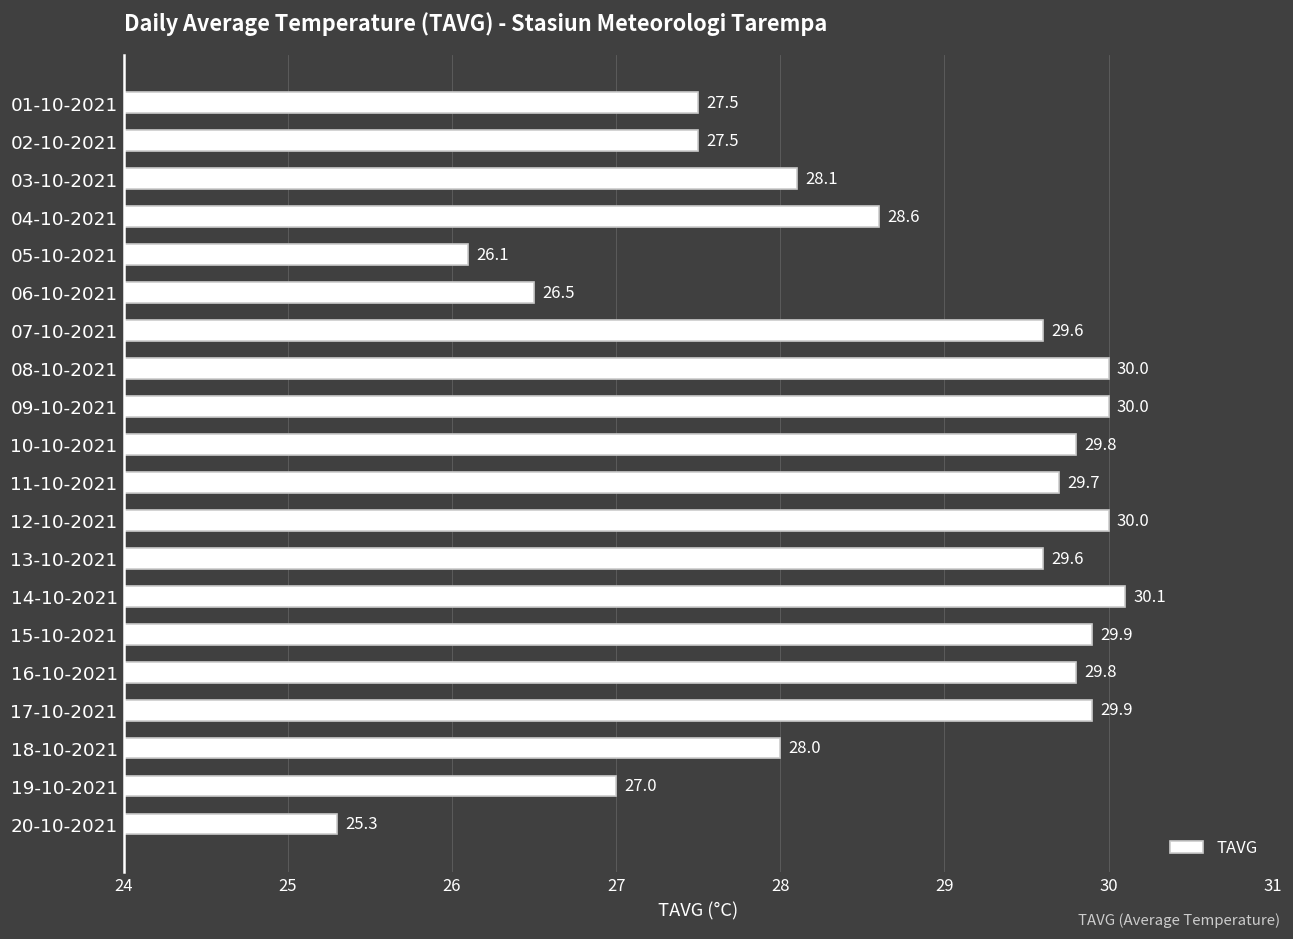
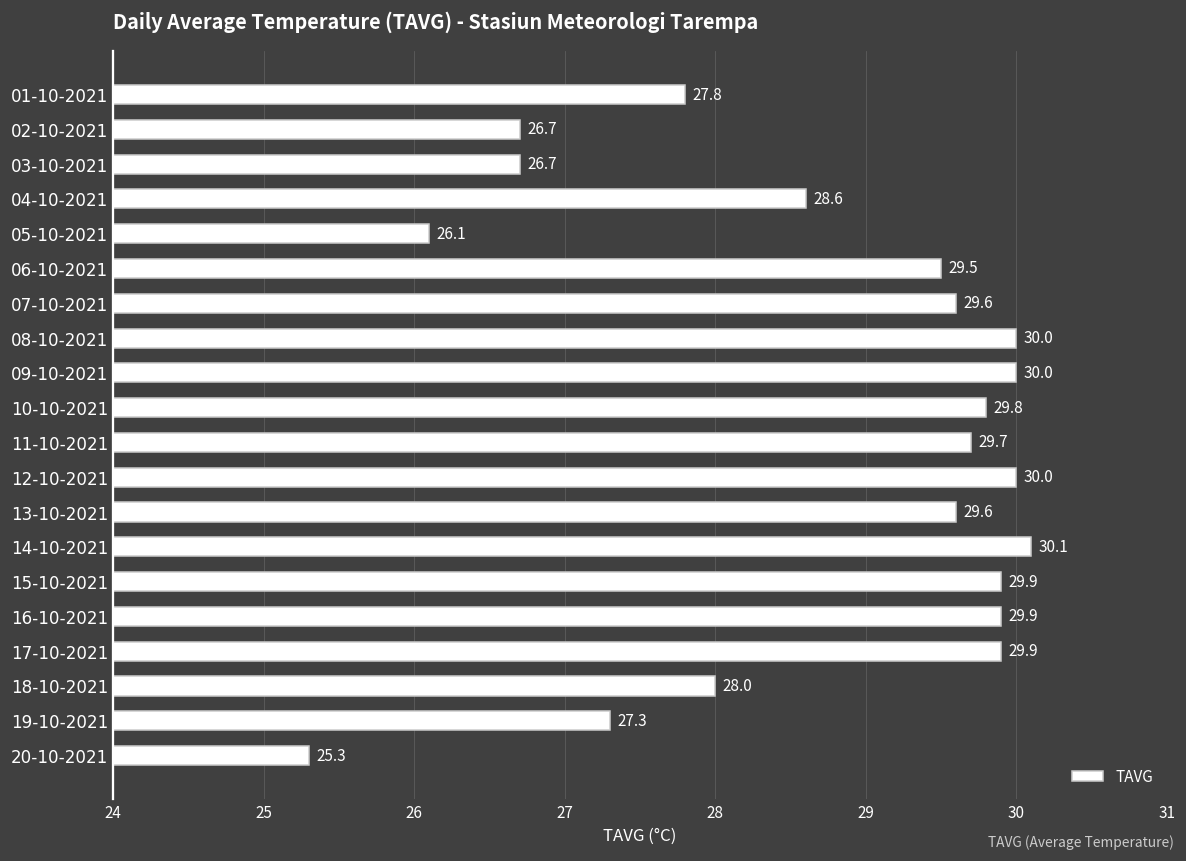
01-10-2021: 27.5 -> 27.8
02-10-2021: 27.5 -> 26.7
03-10-2021: 28.1 -> 26.7
06-10-2021: 26.5 -> 29.5
16-10-2021: 29.8 -> 29.9
19-10-2021: 27.0 -> 27.3
